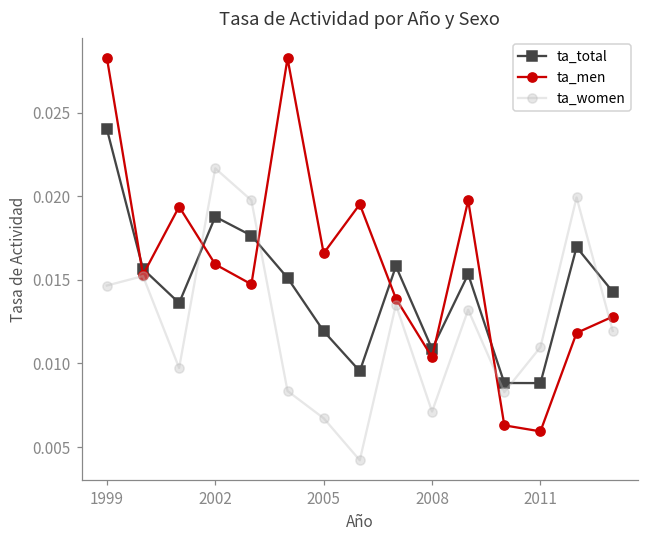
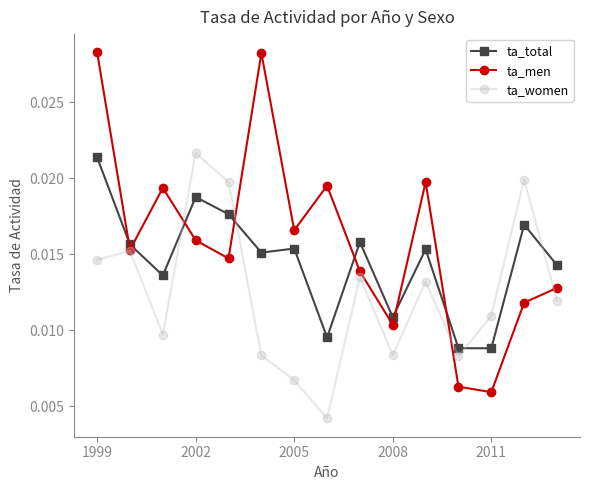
ta_total, 1999: 0.0240 -> 0.0214
ta_total, 2005: 0.0119 -> 0.0154
ta_women, 2008: 0.0071 -> 0.0084
